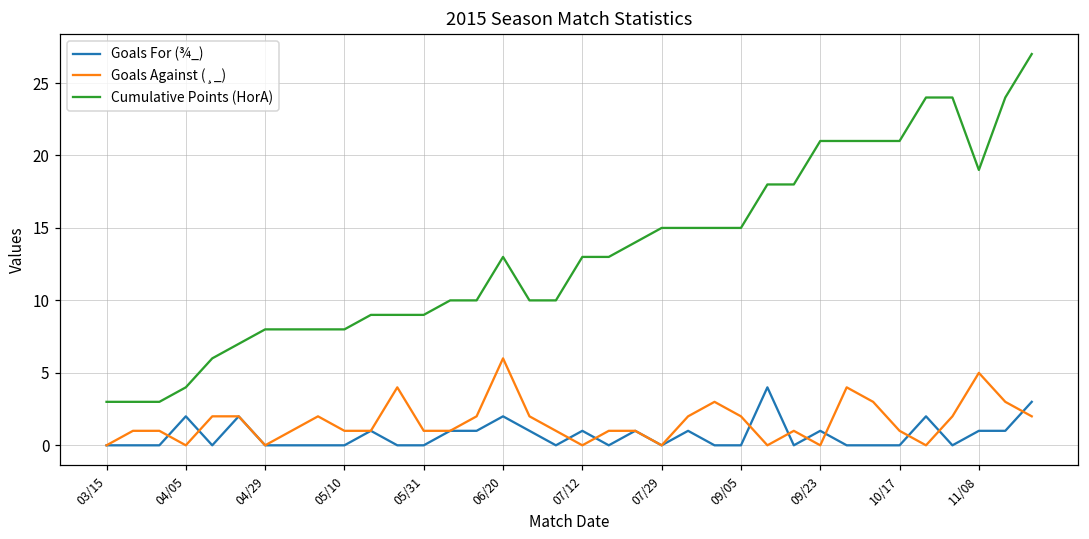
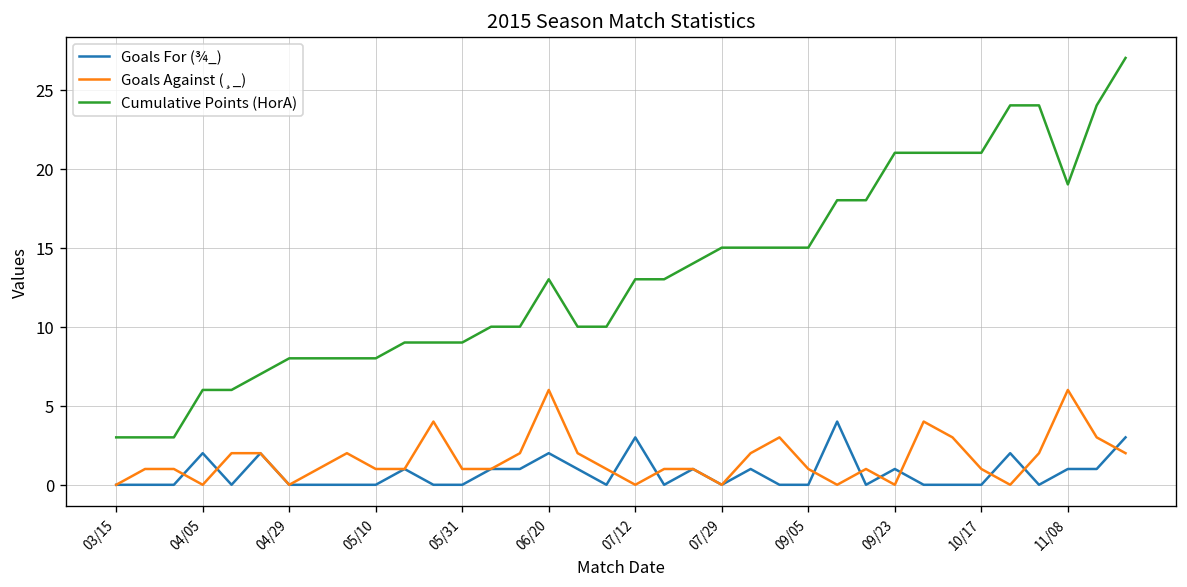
Cumulative Points (HorA), 04/05: 4 -> 6
Goals For (¾_), 07/12: 1 -> 3
Goals Against (¸_), 09/05: 2 -> 1
Goals Against (¸_), 11/08: 5 -> 6
